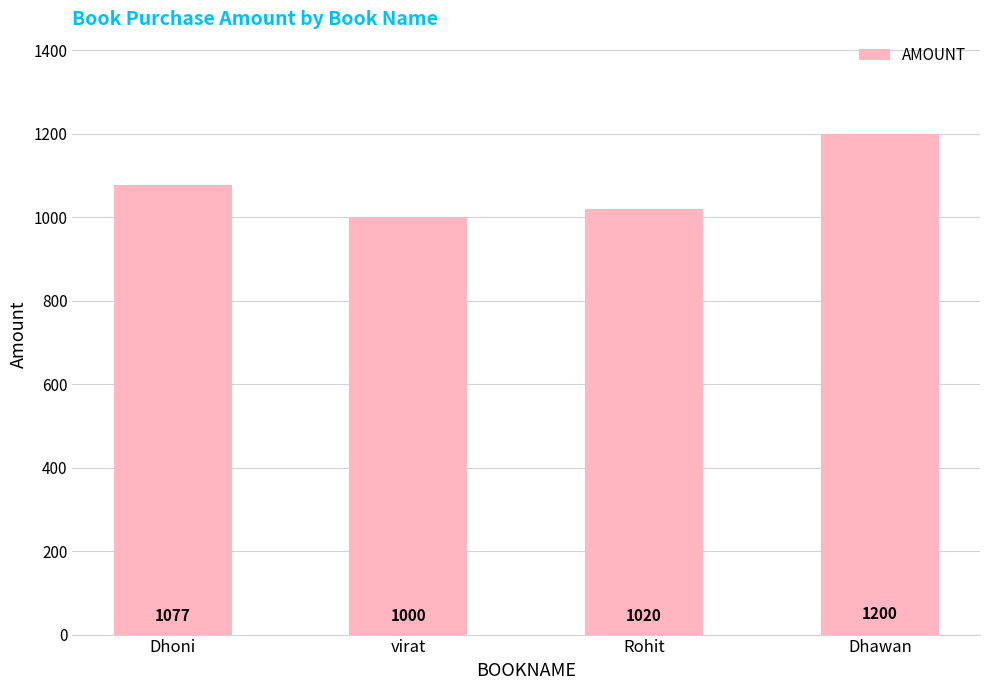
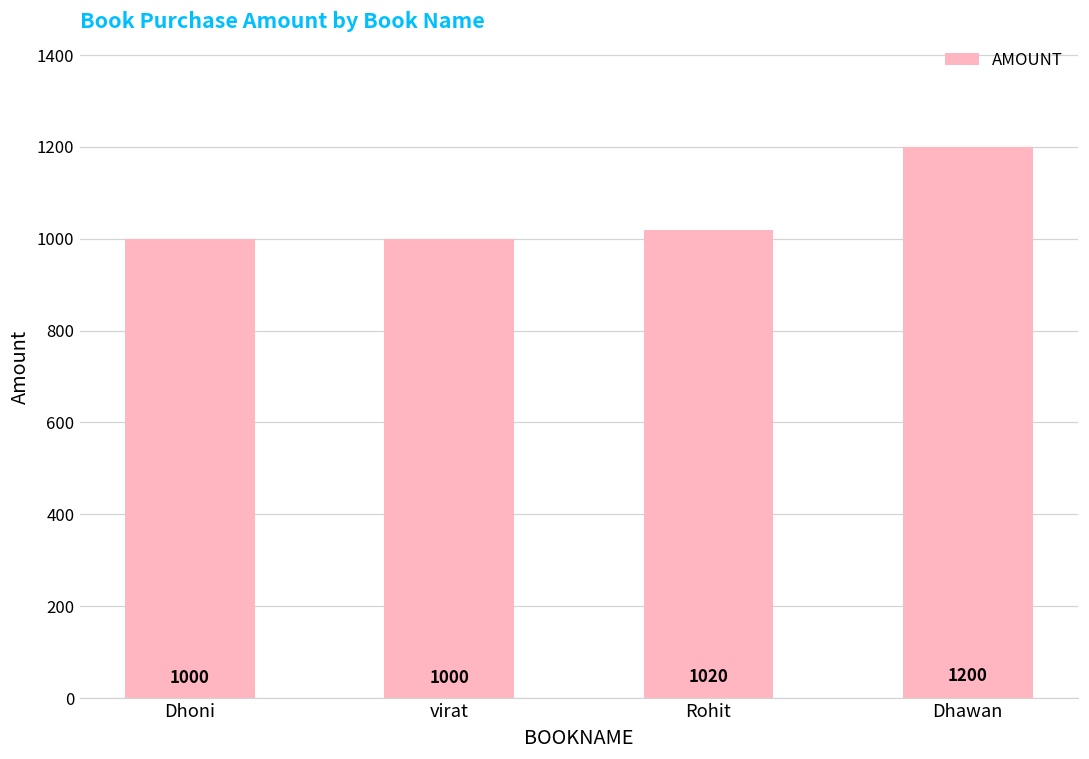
Dhoni: 1077 -> 1000
